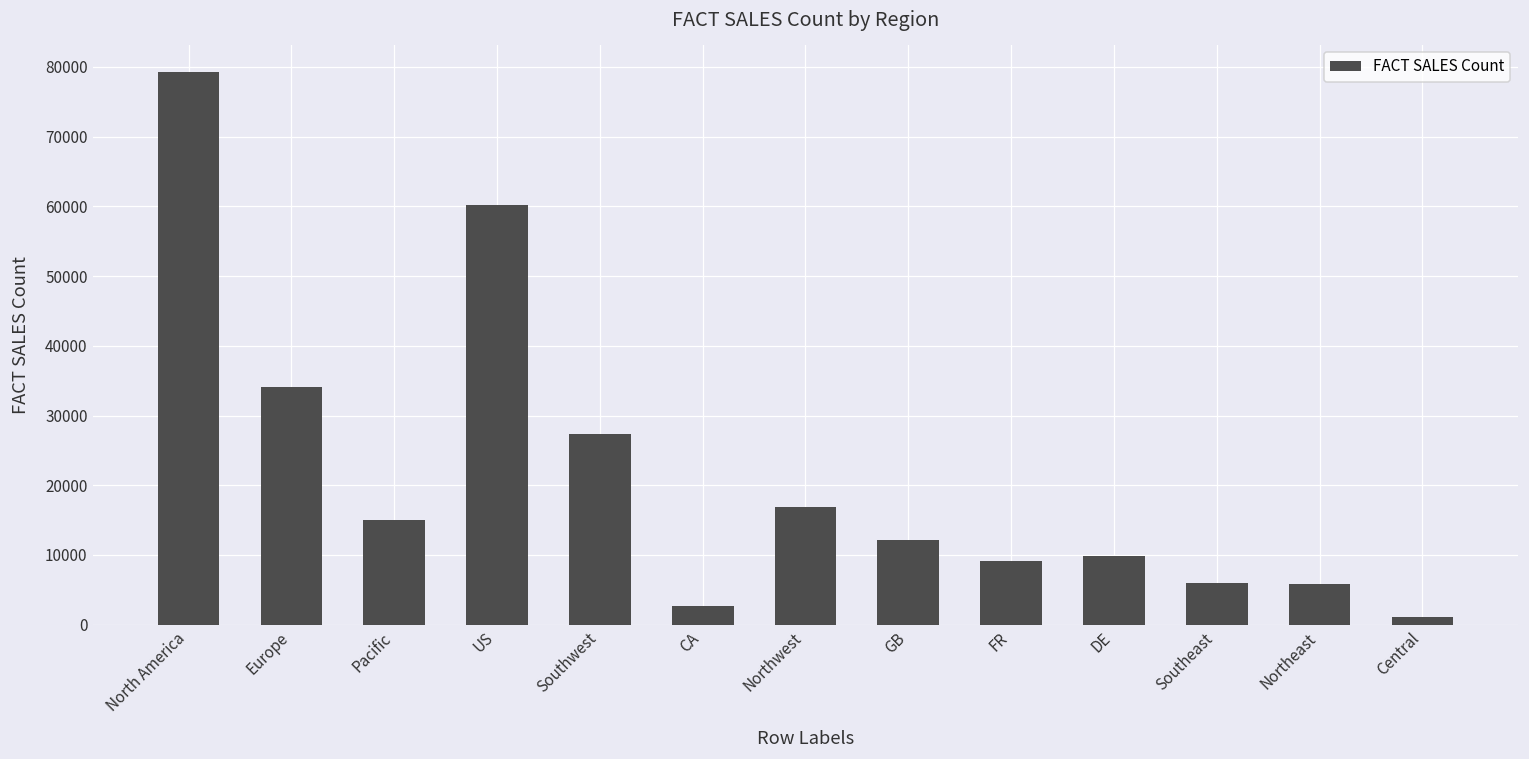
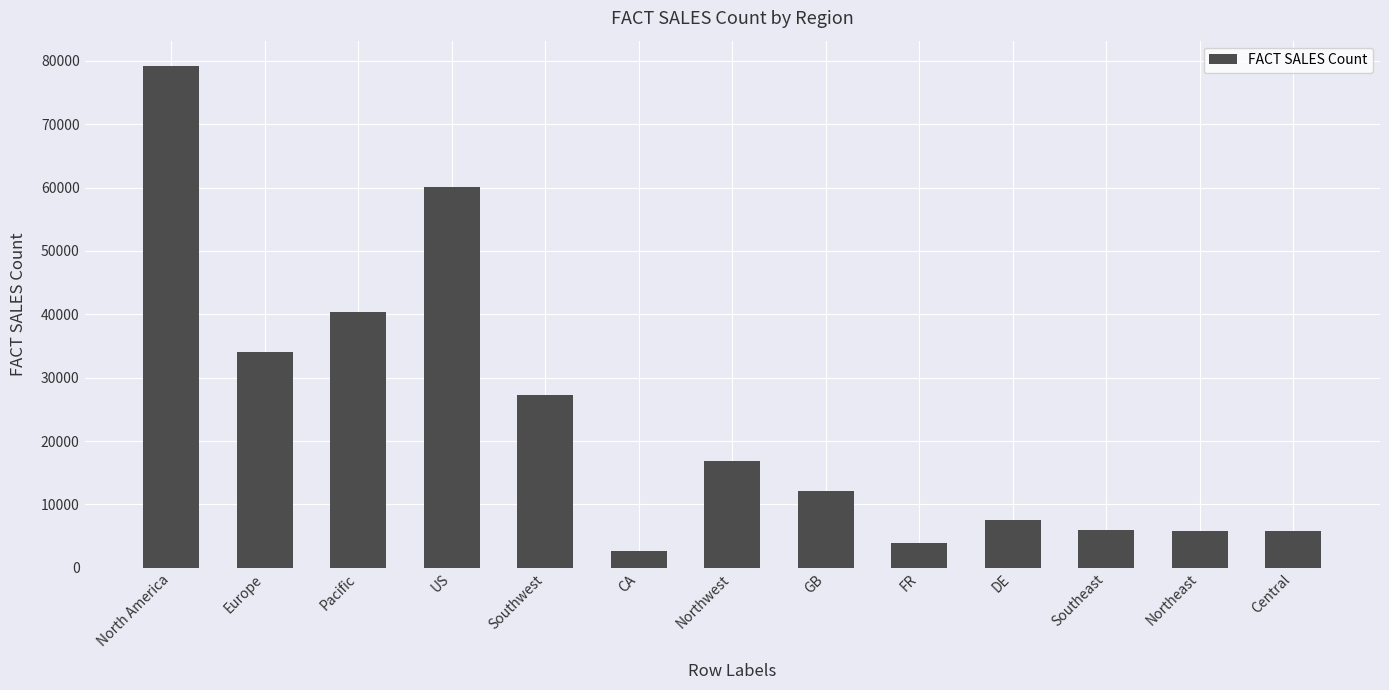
Pacific: 15000 -> 40000
FR: 9000 -> 4000
DE: 10000 -> 8000
Central: 1000 -> 6000
